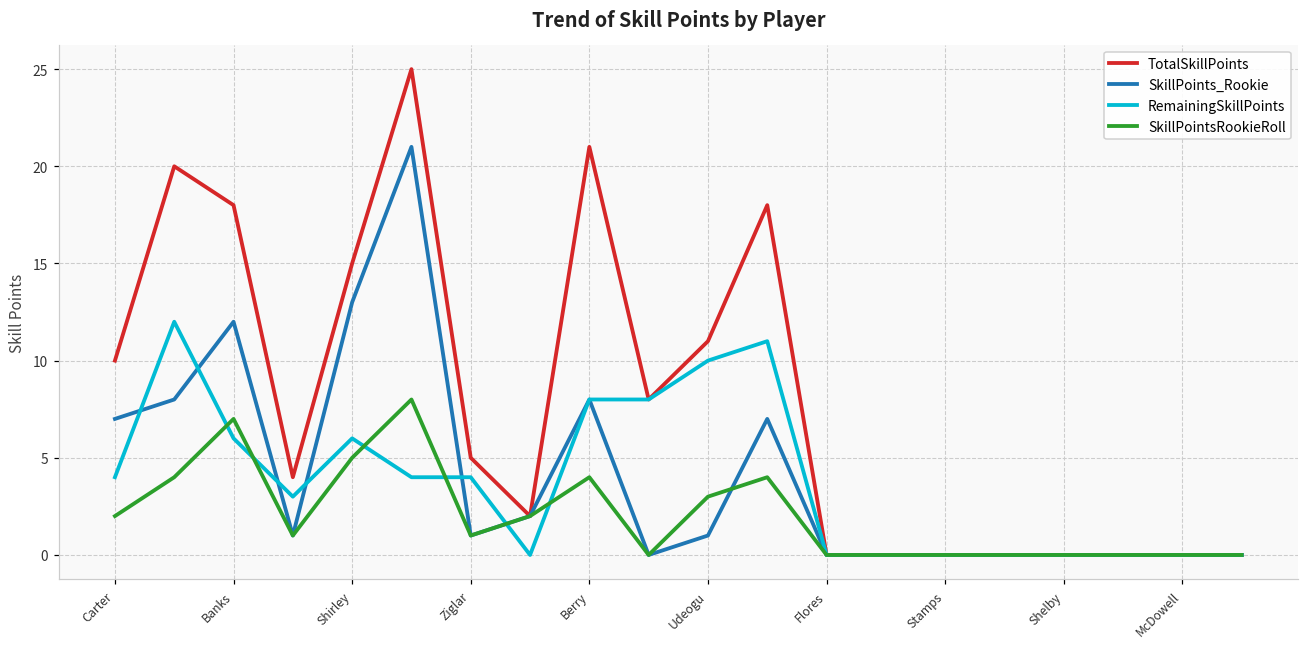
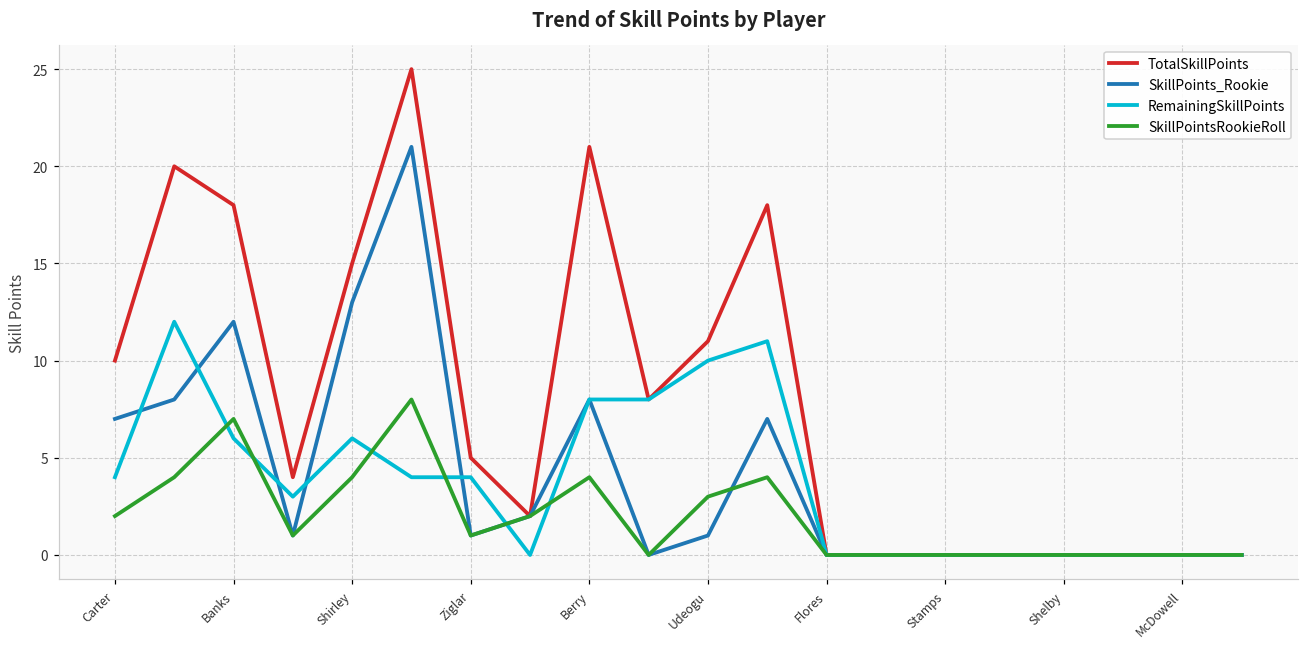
SkillPointsRookieRoll, Shirley: 5 -> 4
